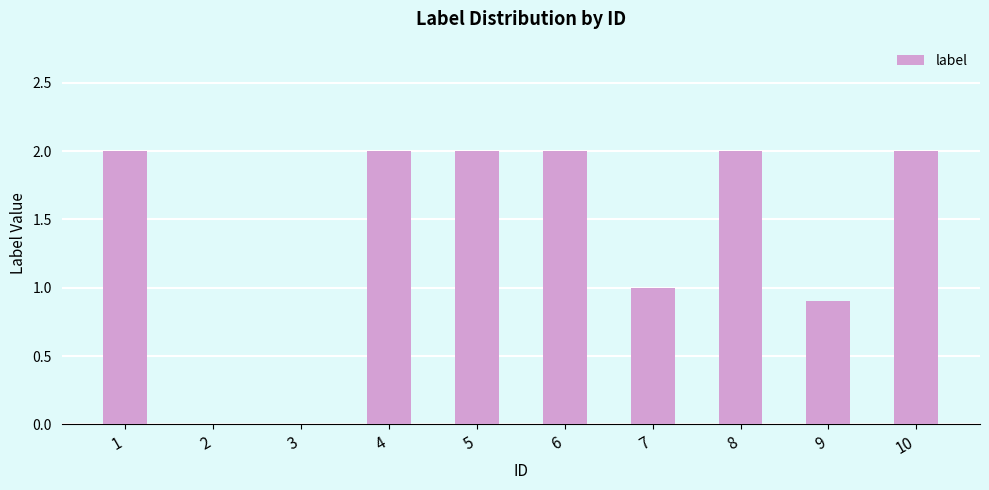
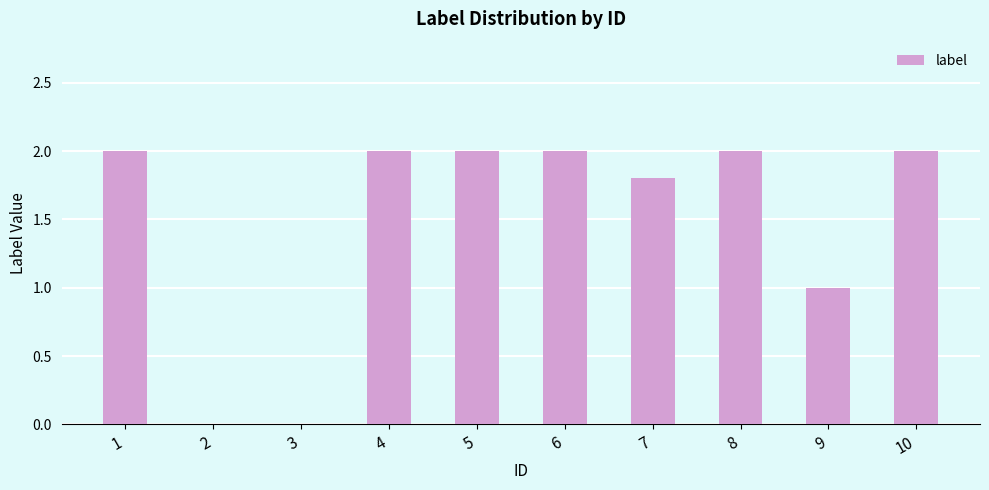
7: 1.0 -> 1.8
9: 0.9 -> 1.0
